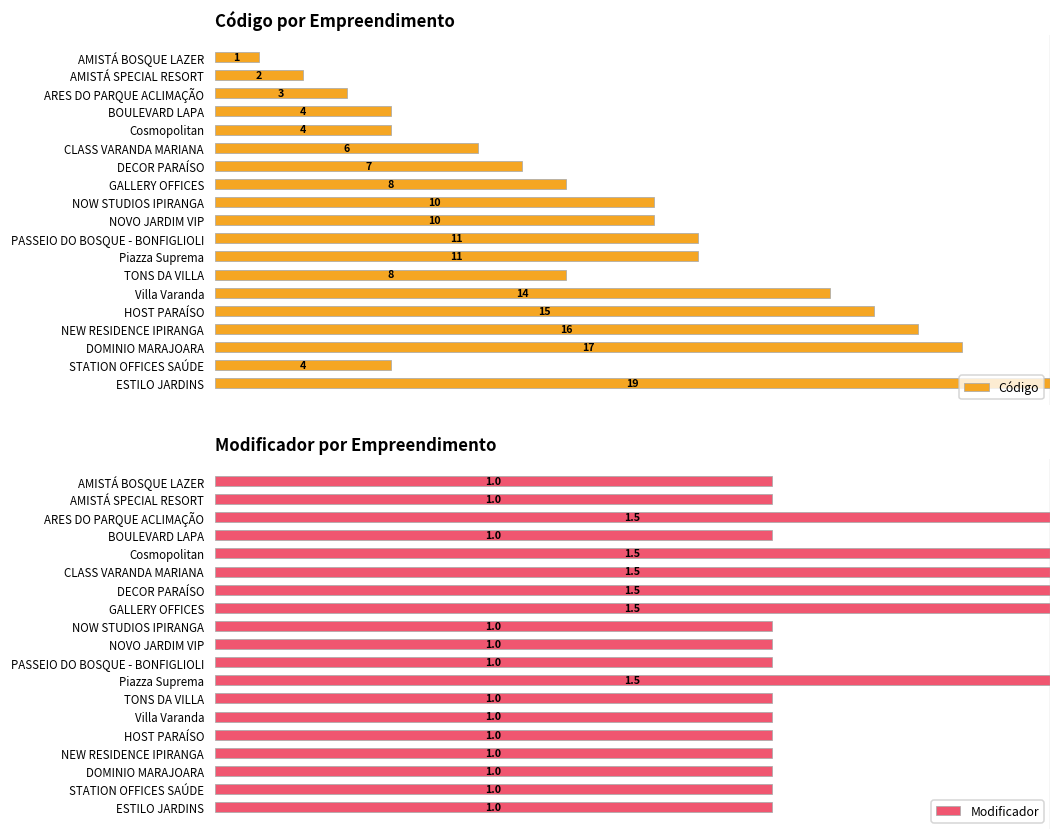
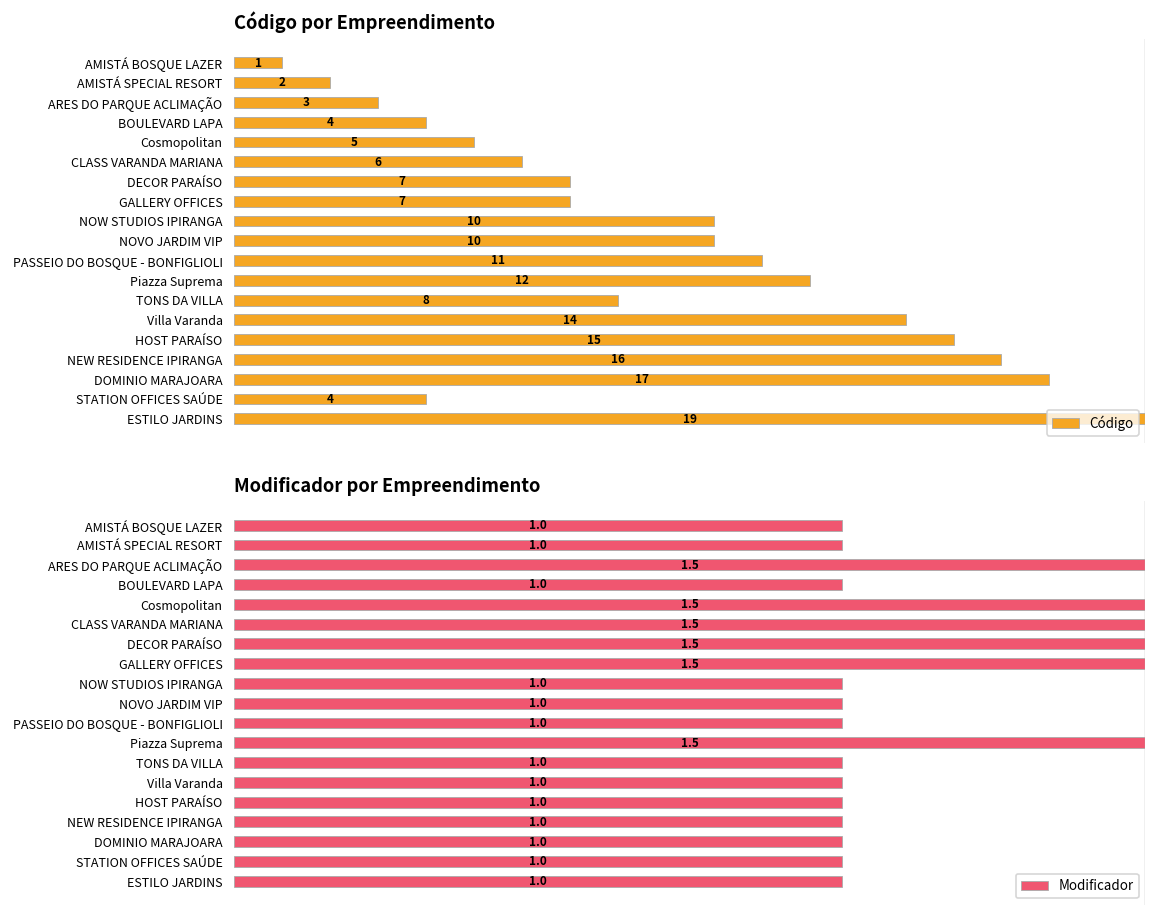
Código por Empreendimento, Cosmopolitan: 4 -> 5
Código por Empreendimento, GALLERY OFFICES: 8 -> 7
Código por Empreendimento, Piazza Suprema: 11 -> 12
